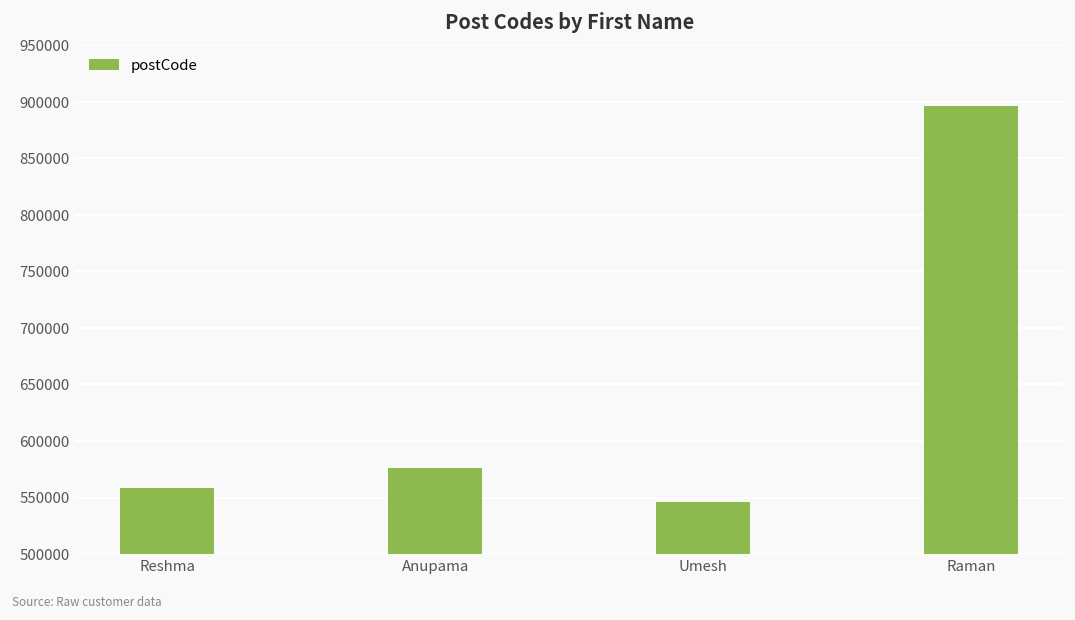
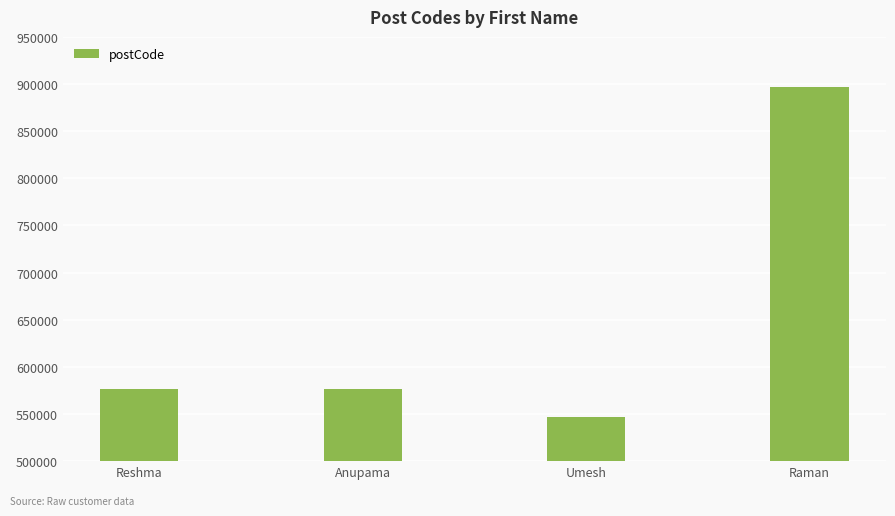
Reshma: 560000 -> 580000
